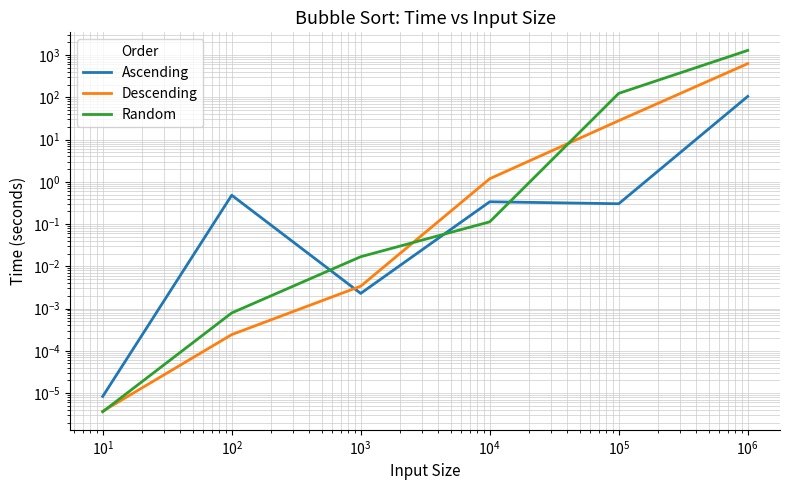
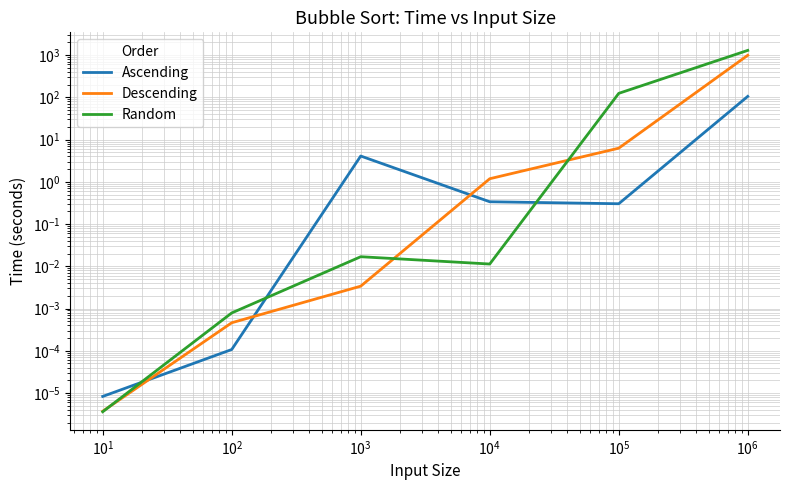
Ascending, 10^2: 0.5 -> 0.00011
Descending, 10^2: 0.0002 -> 0.0005
Ascending, 10^3: 0.002 -> 4
Random, 10^4: 0.11 -> 0.011
Descending, 10^5: 30 -> 6
Descending, 10^6: 600 -> 1000
